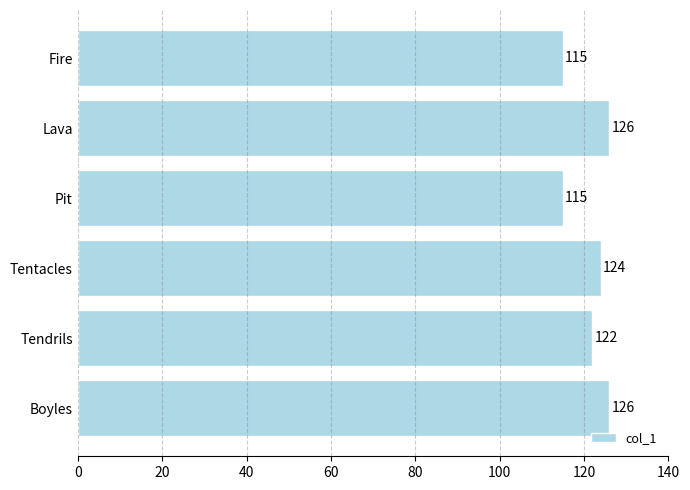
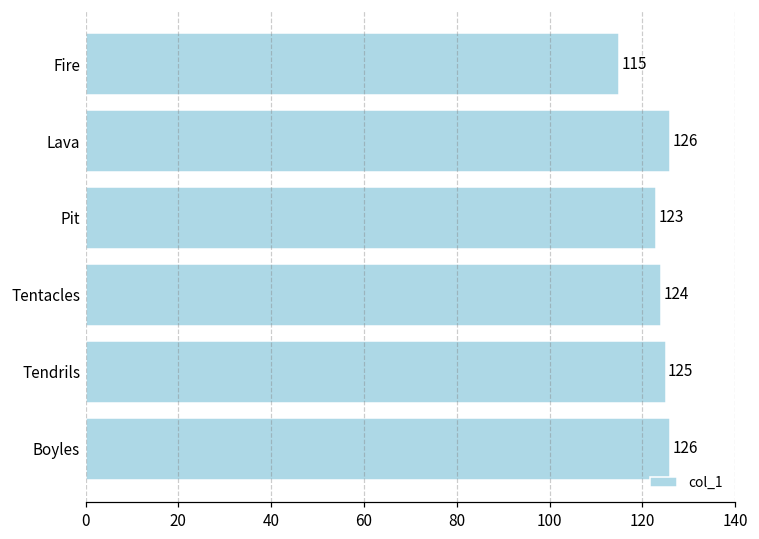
Pit: 115 -> 123
Tendrils: 122 -> 125
